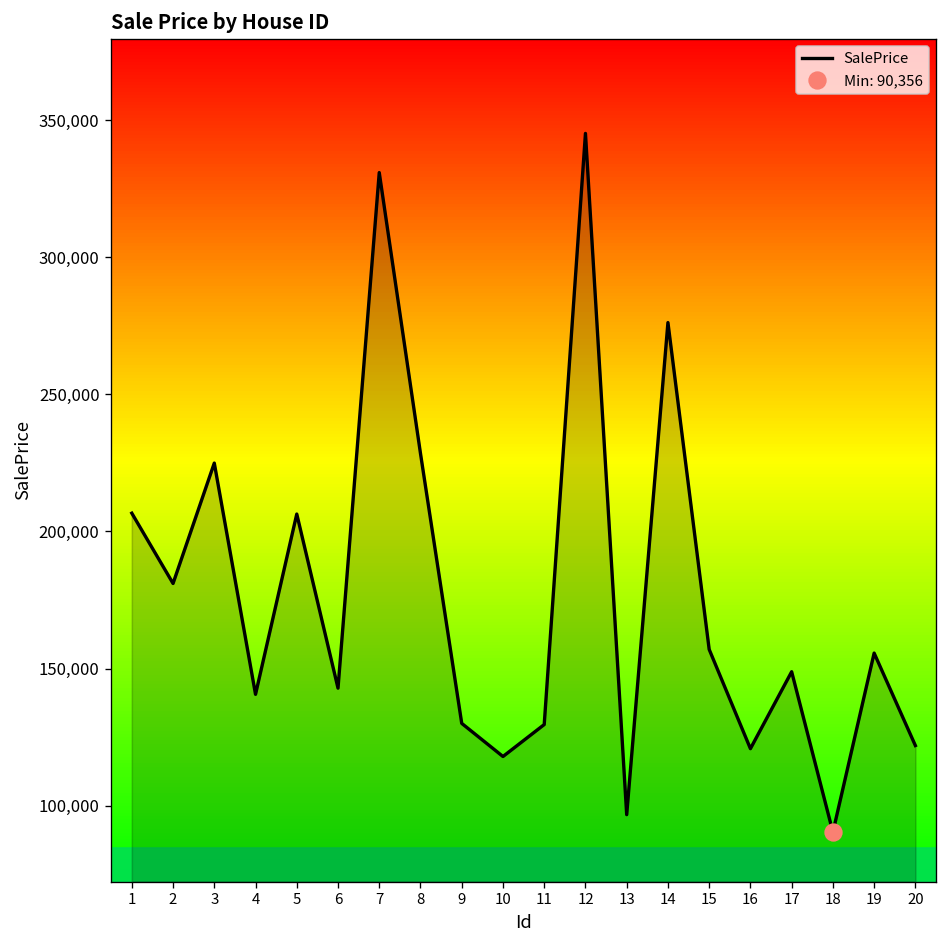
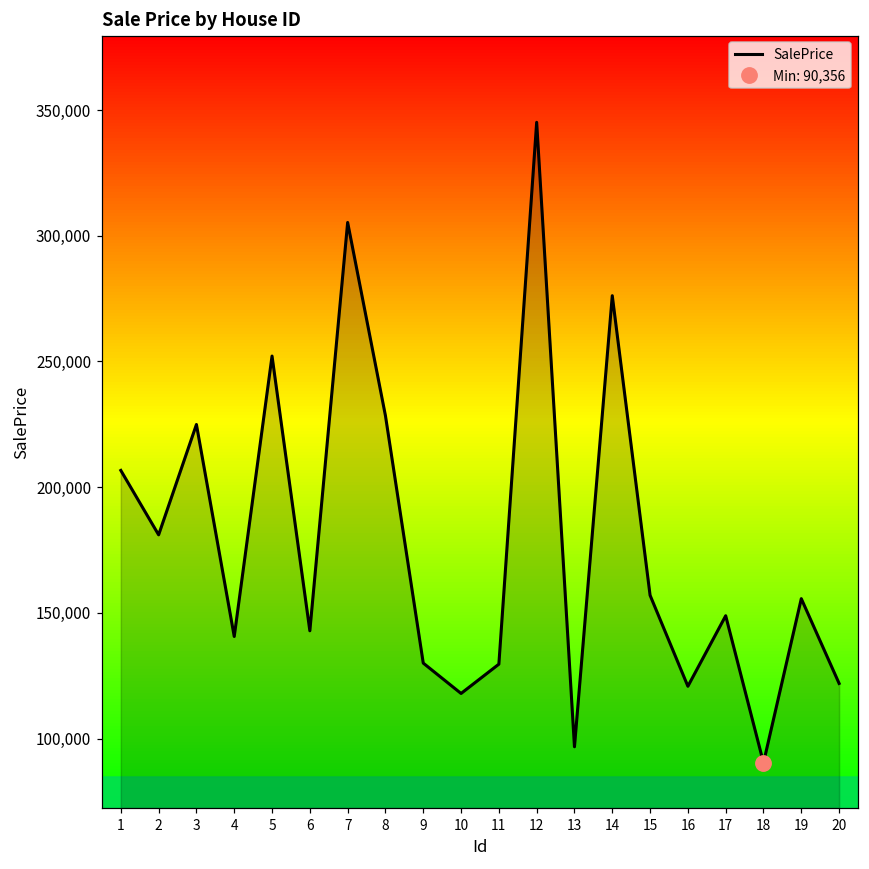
SalePrice, 5: 206,000 -> 252,000
SalePrice, 7: 331,000 -> 305,000
